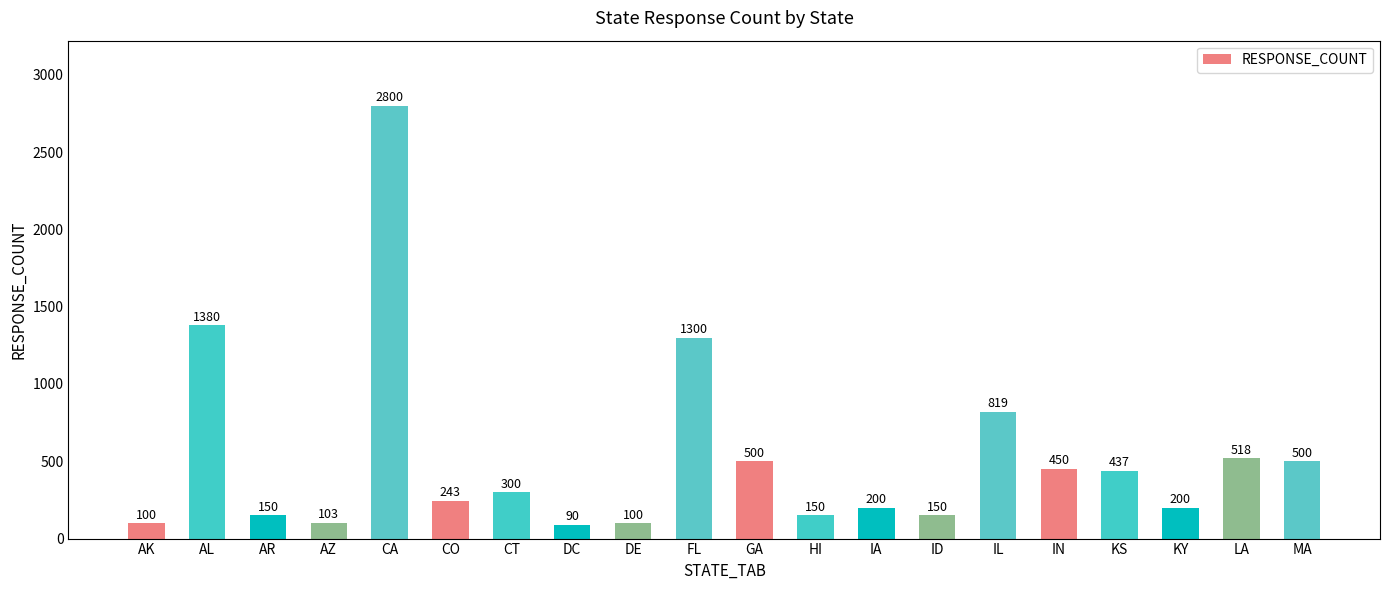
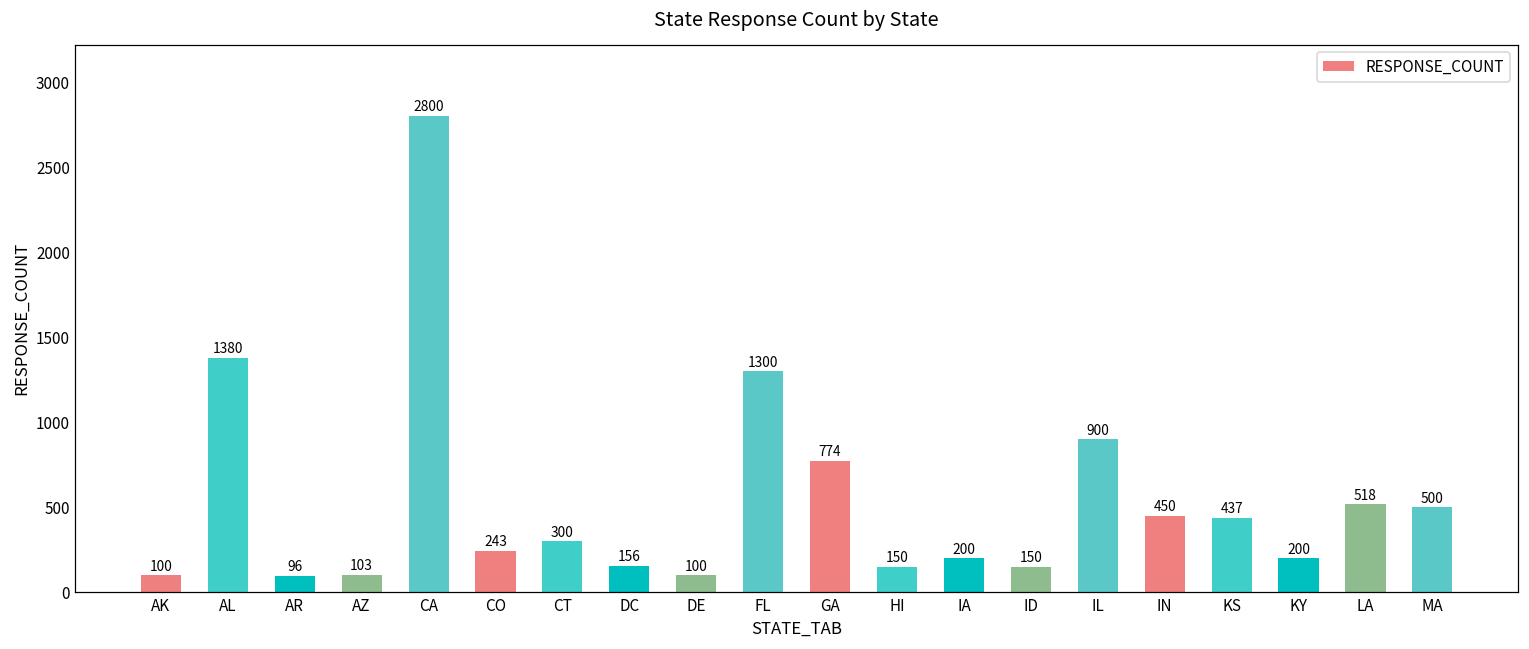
AR: 150 -> 96
DC: 90 -> 156
GA: 500 -> 774
IL: 819 -> 900
